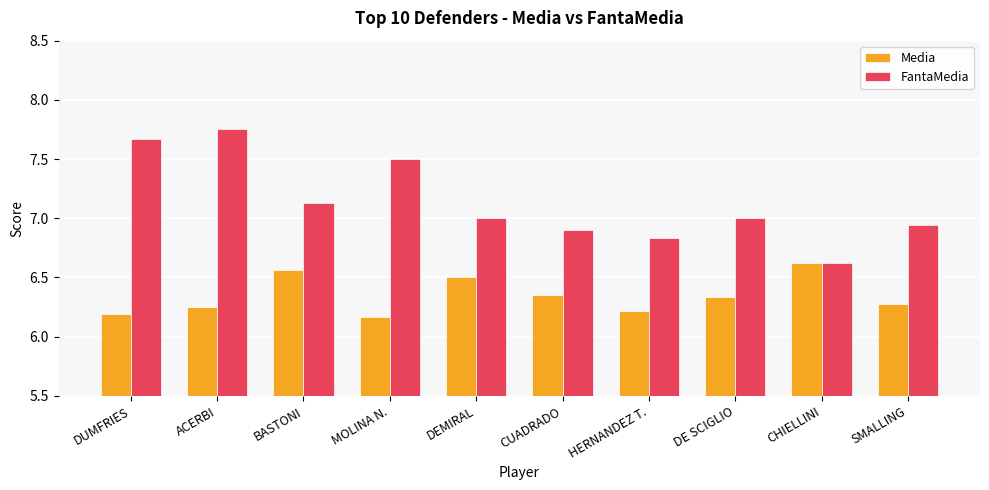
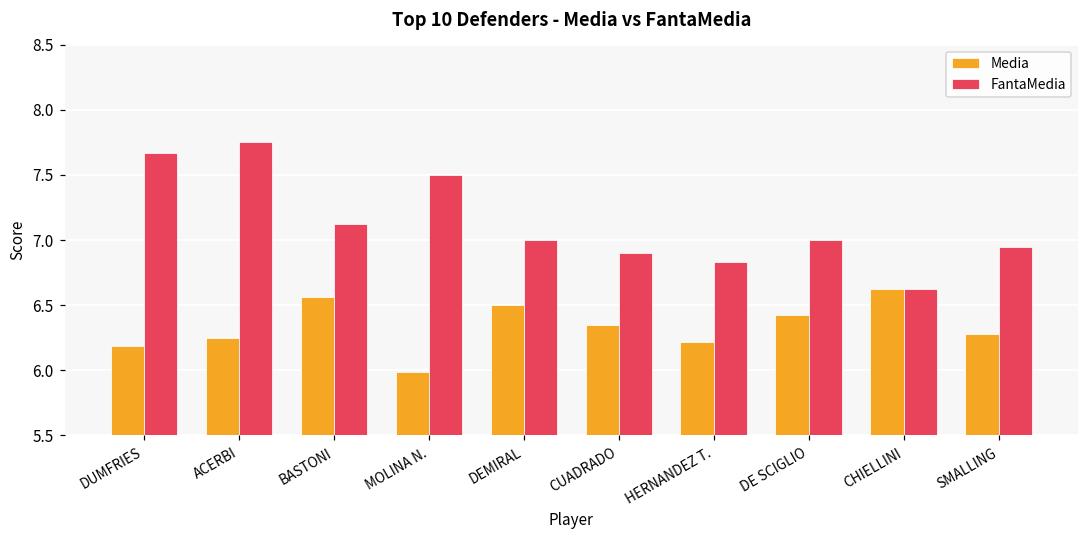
Media, MOLINA N.: 6.17 -> 5.99
Media, DE SCIGLIO: 6.33 -> 6.43
